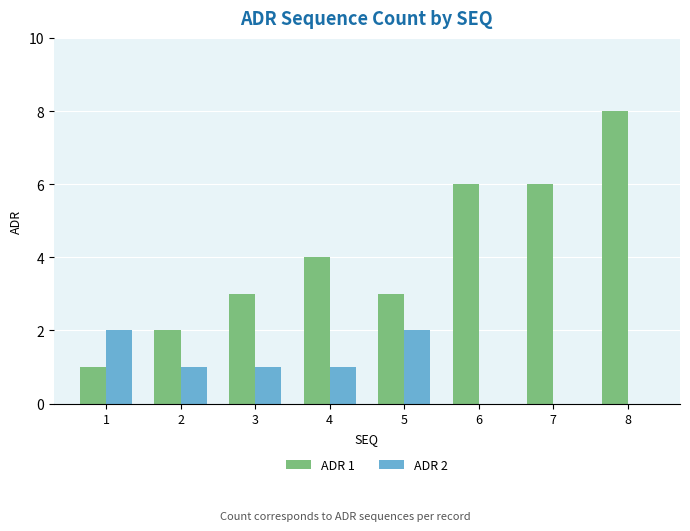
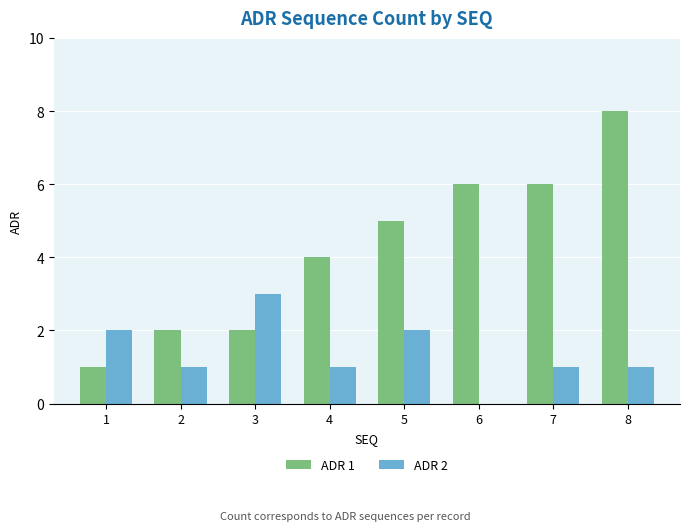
ADR 1, 3: 3 -> 2
ADR 2, 3: 1 -> 3
ADR 1, 5: 3 -> 5
ADR 2, 7: 0 -> 1
ADR 2, 8: 0 -> 1
